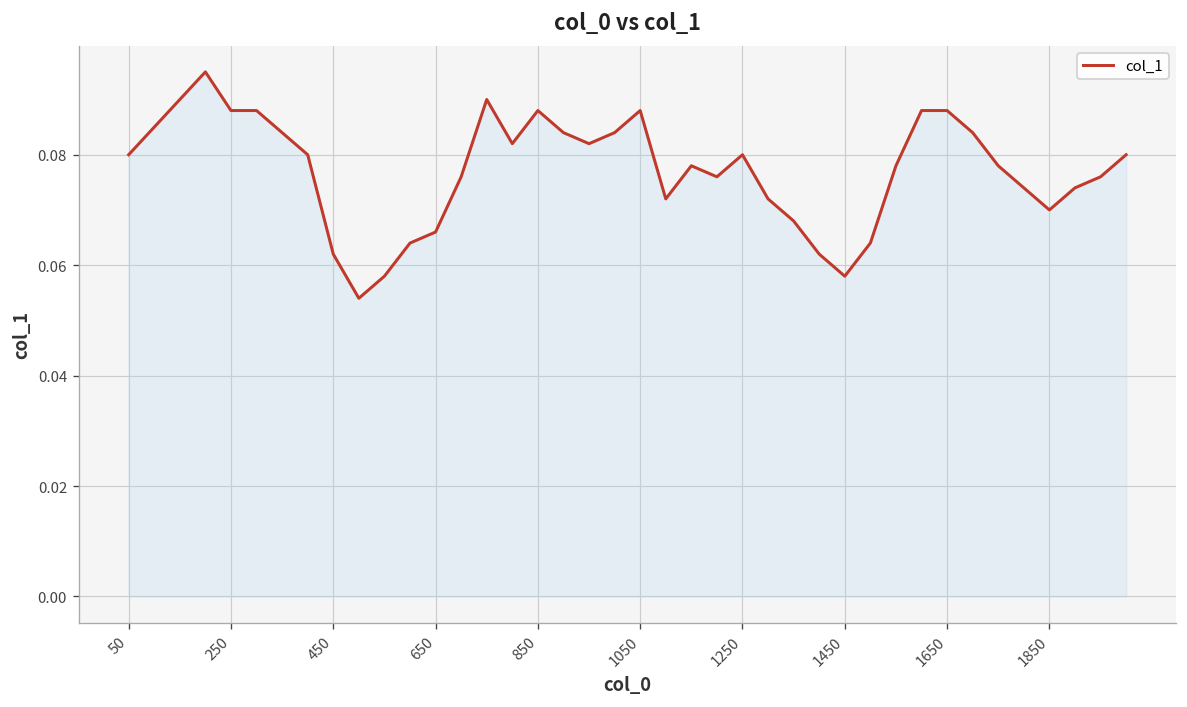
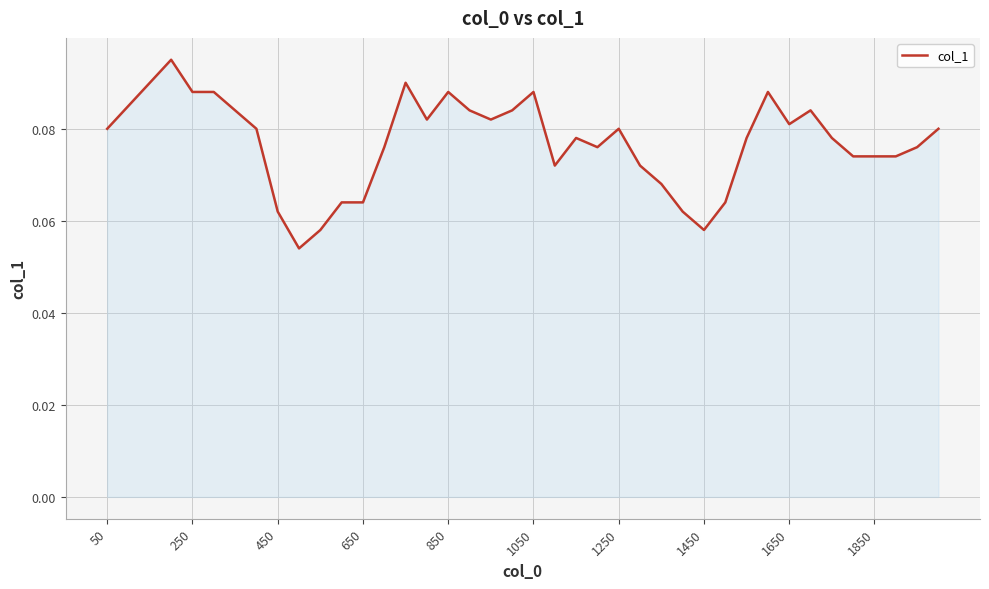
650: 0.066 -> 0.064
1650: 0.088 -> 0.081
1850: 0.070 -> 0.074
